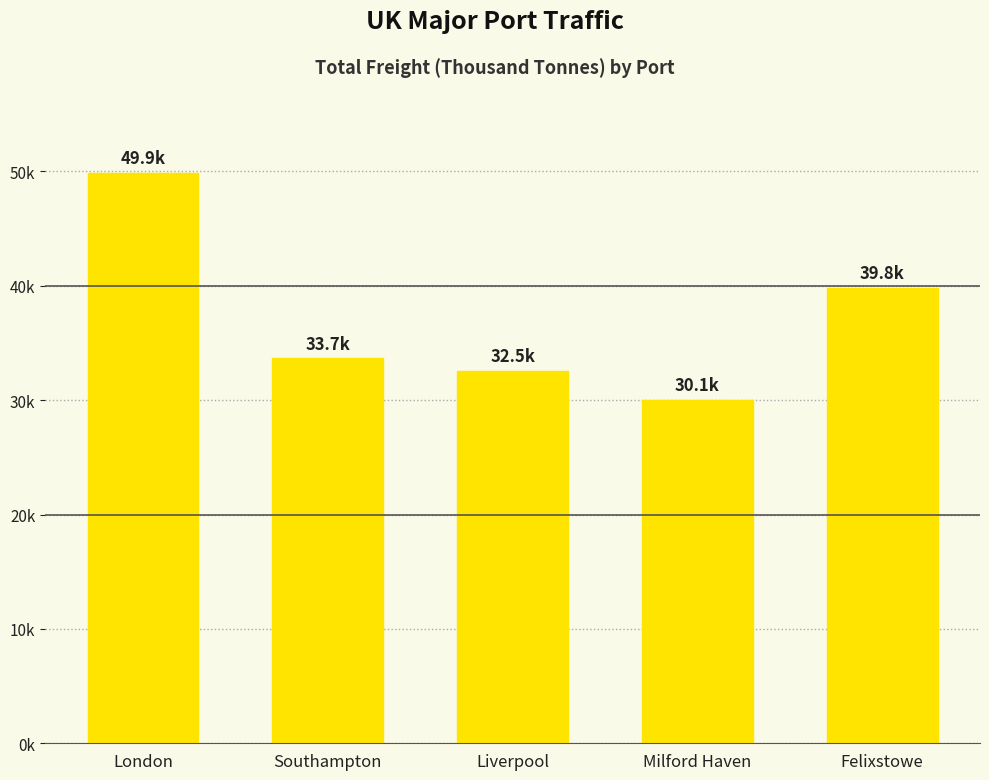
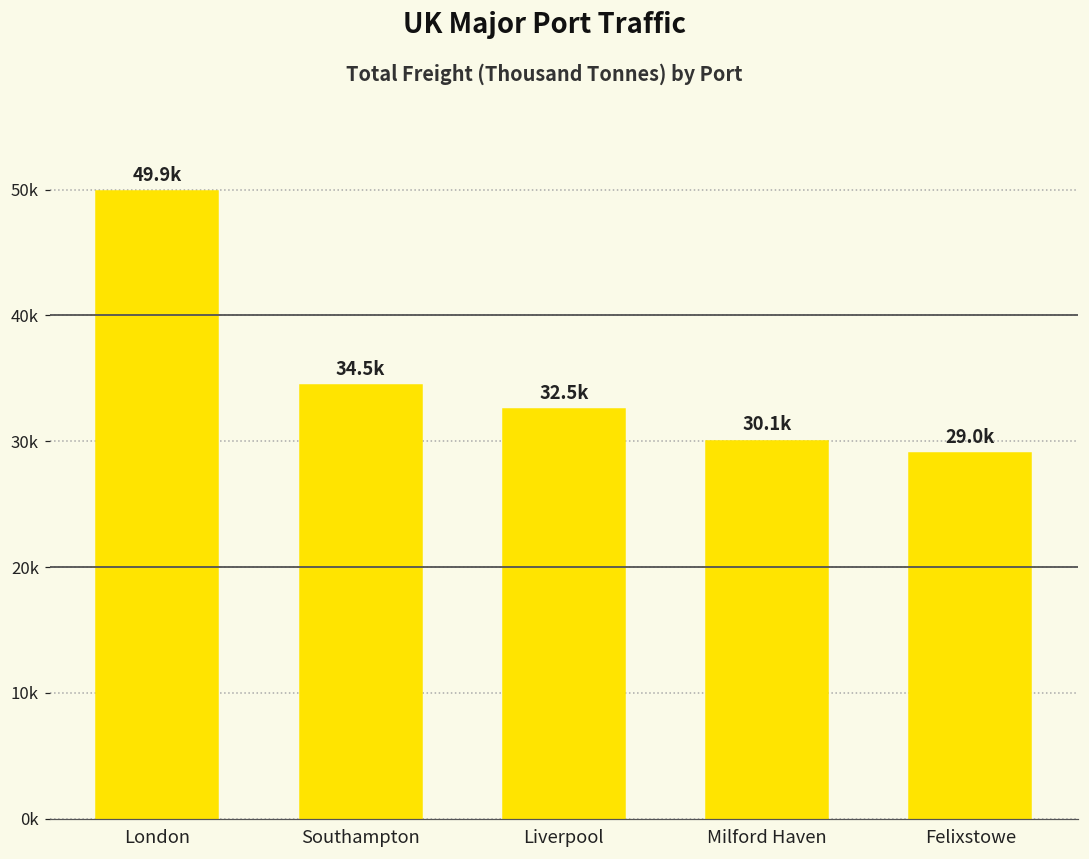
Southampton: 33.7k -> 34.5k
Felixstowe: 39.8k -> 29.0k
